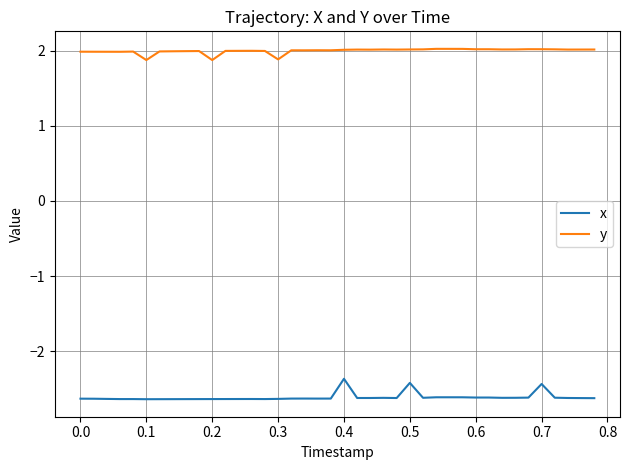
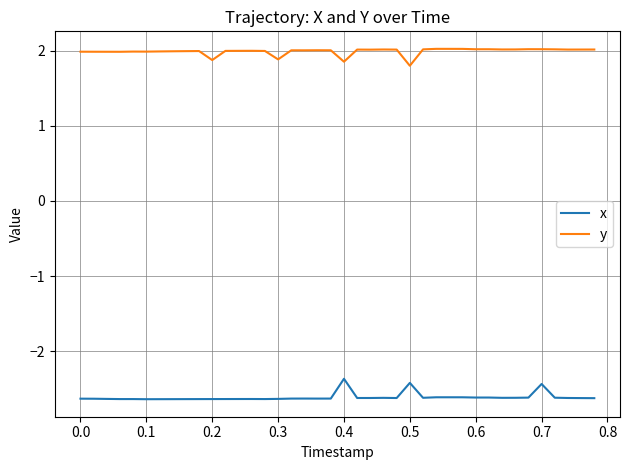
y, 0.1: 1.9 -> 2.0
y, 0.4: 2.0 -> 1.9
y, 0.5: 2.0 -> 1.8
